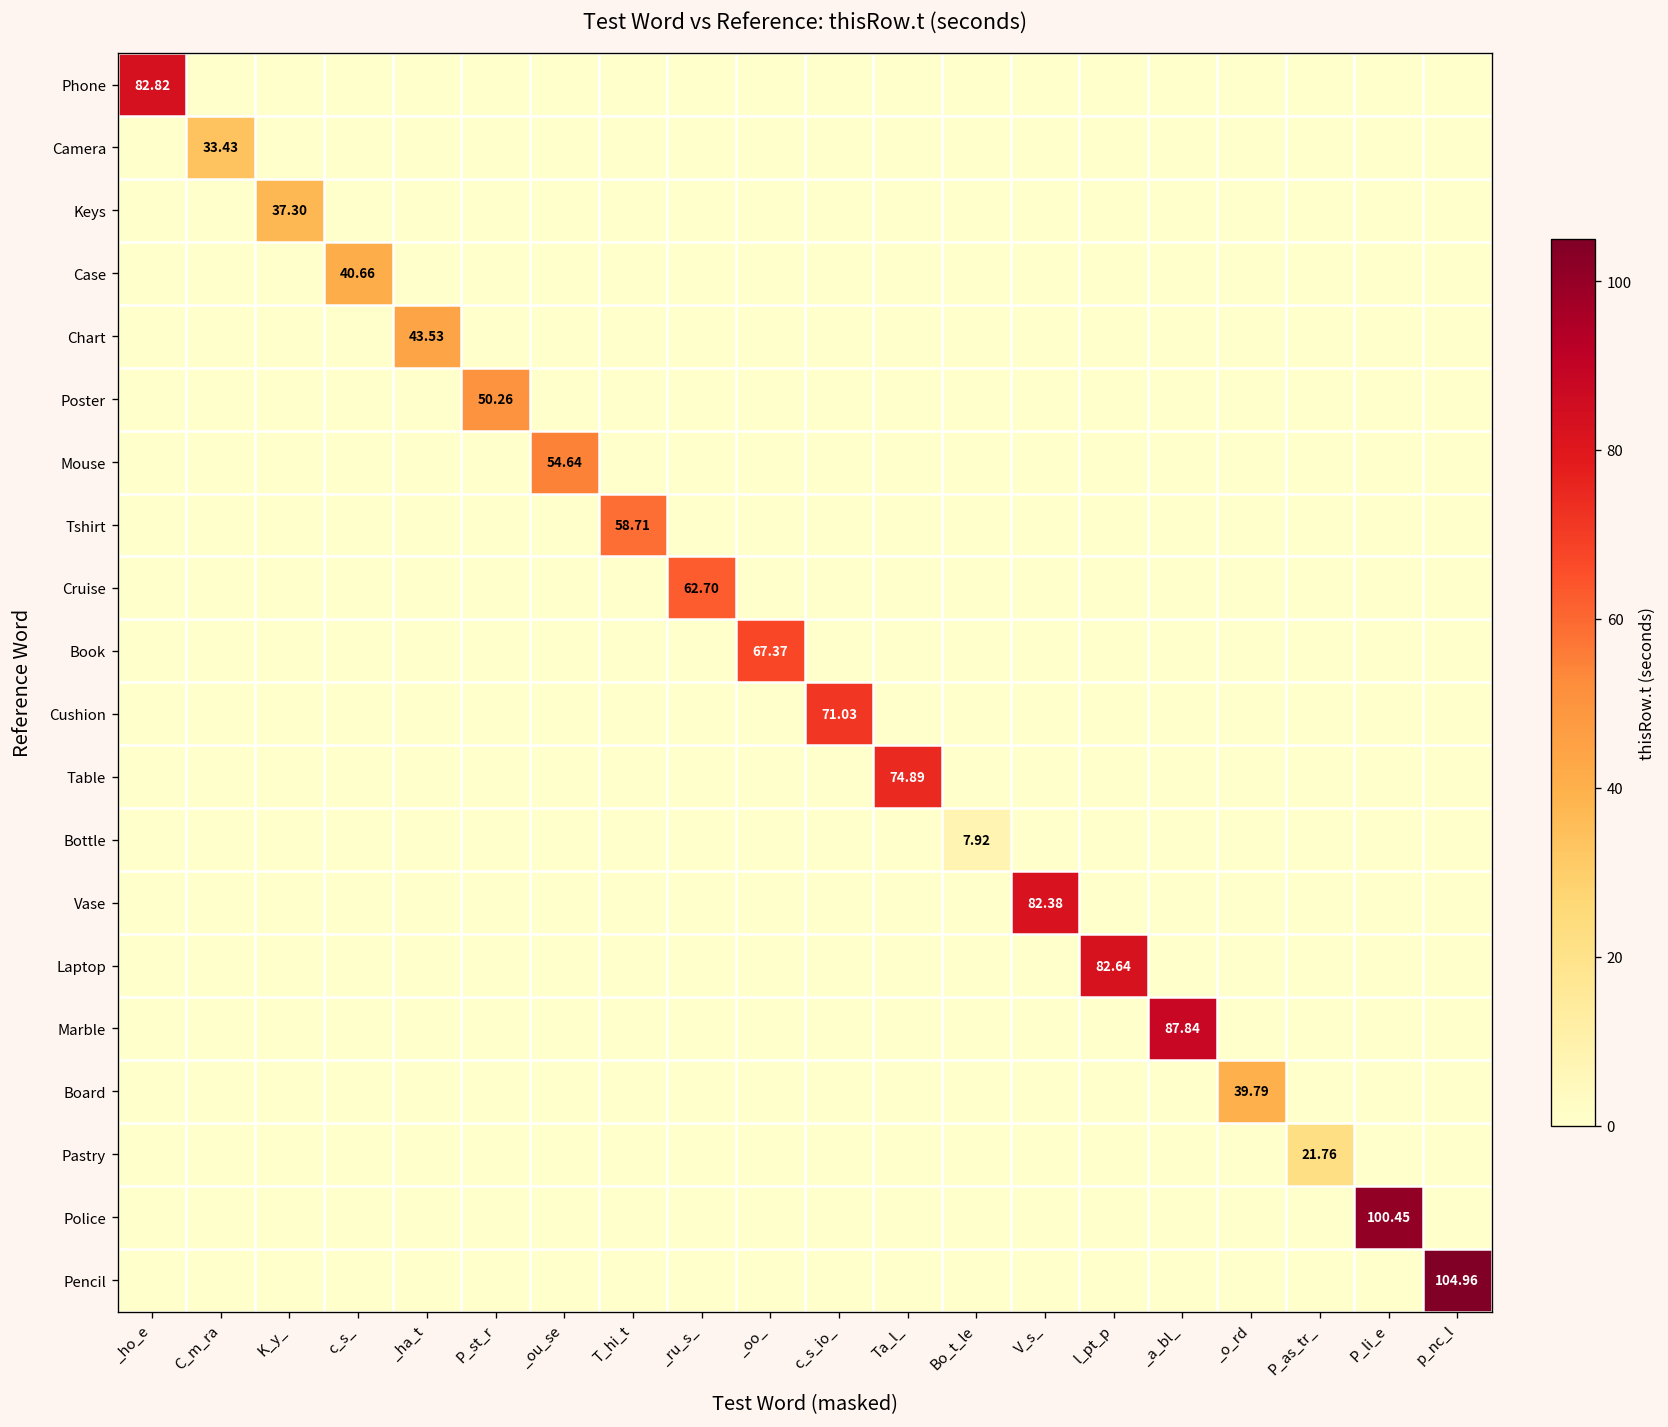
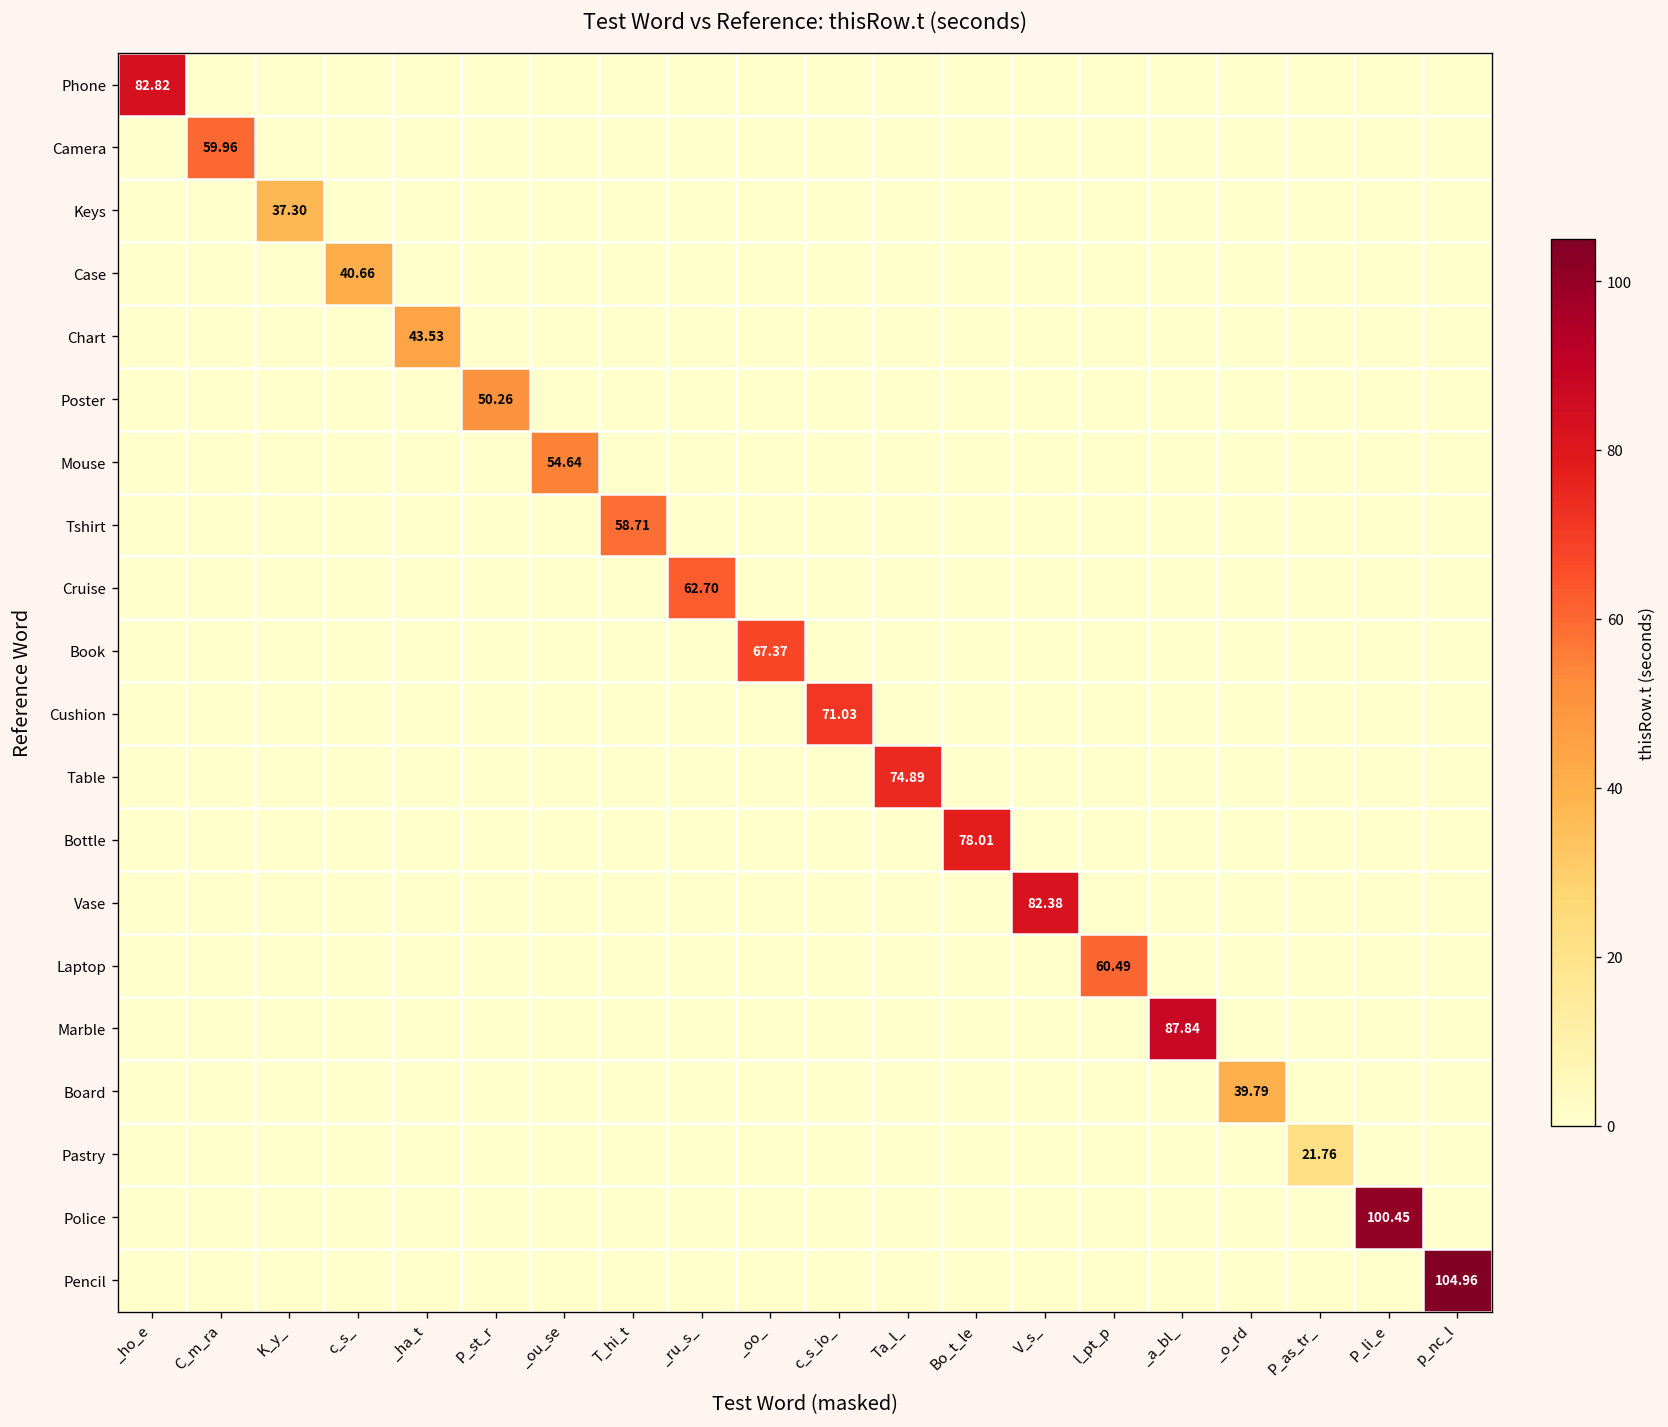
Camera, C_m_ra: 33.43 -> 59.96
Bottle, Bo_t_le: 7.92 -> 78.01
Laptop, l_pt_p: 82.64 -> 60.49
